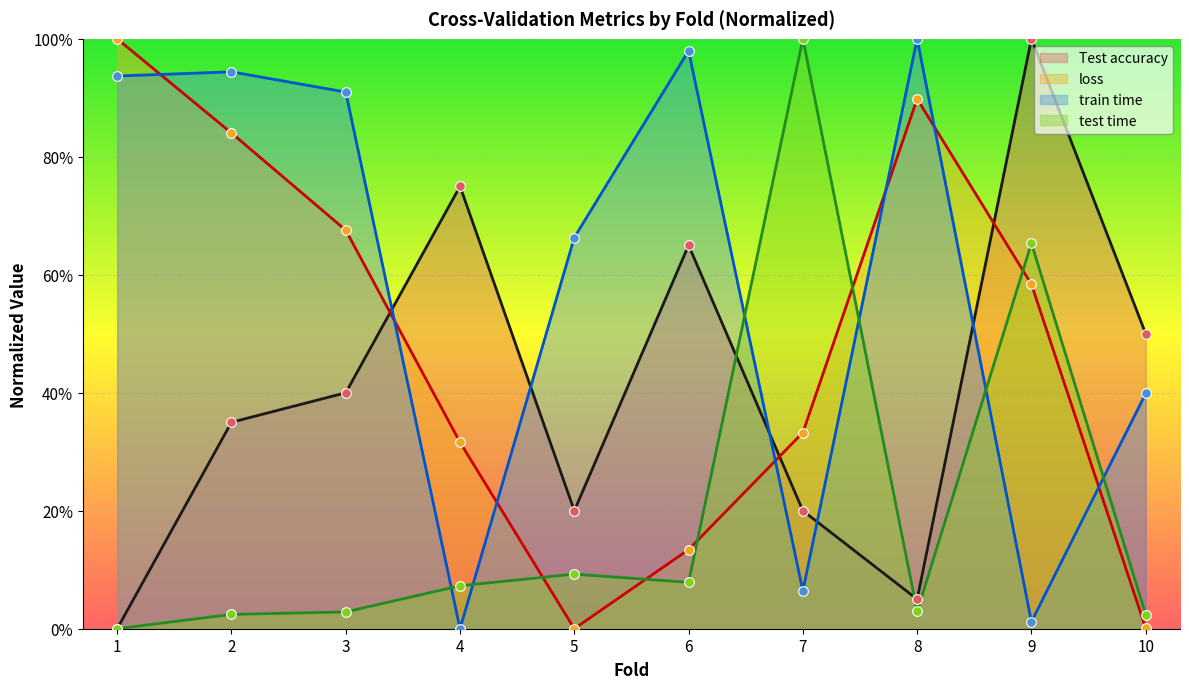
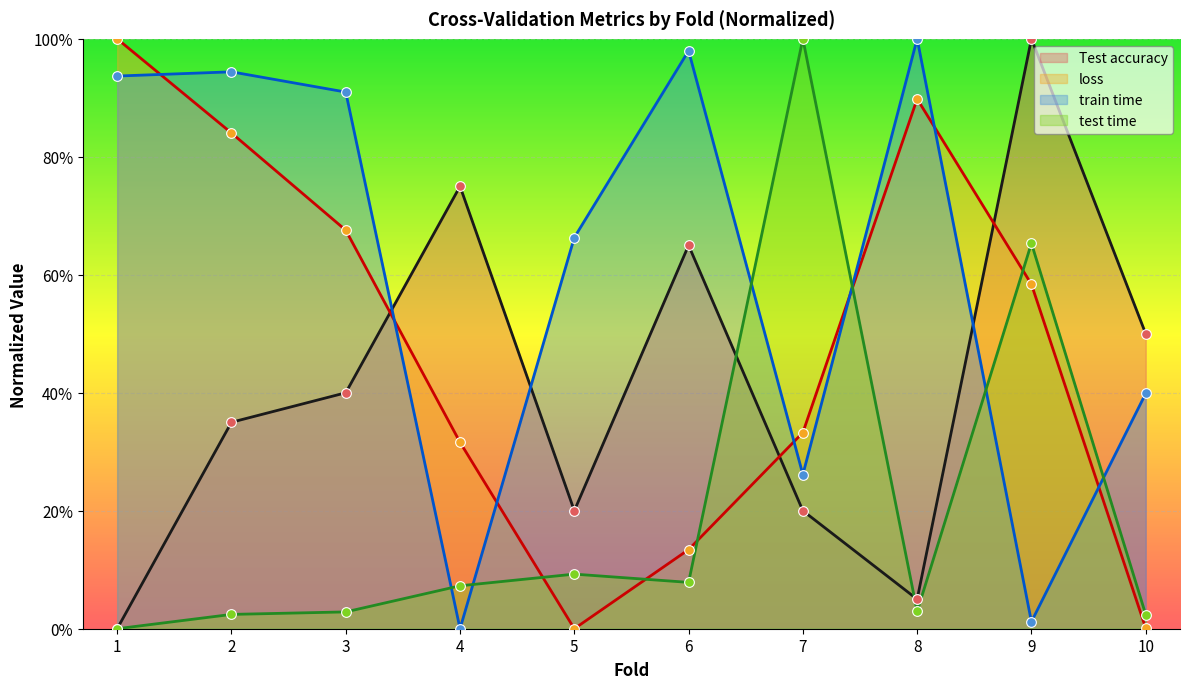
train time, 7: 6% -> 26%
